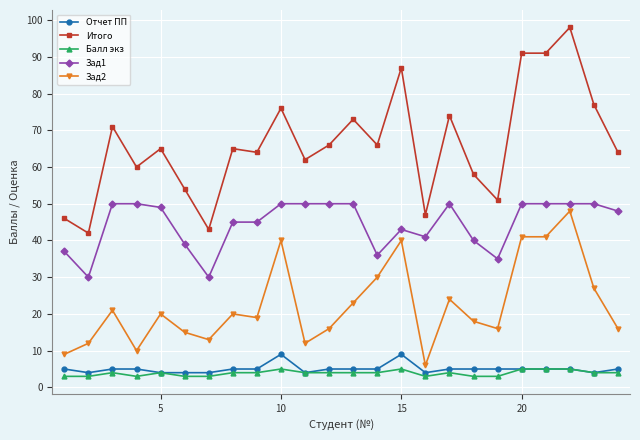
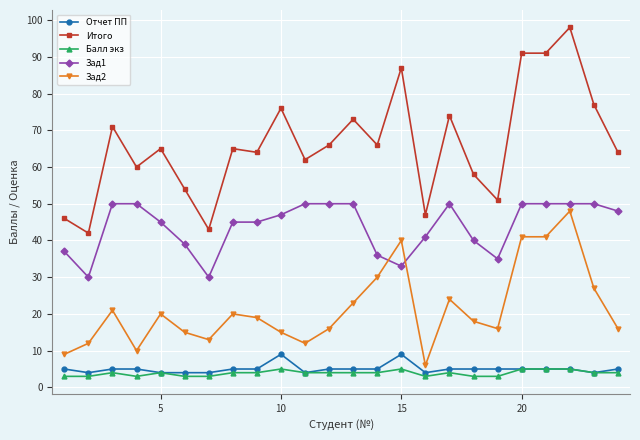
Зад1, 5: 49 -> 45
Зад1, 10: 50 -> 47
Зад2, 10: 40 -> 15
Зад1, 15: 43 -> 33
